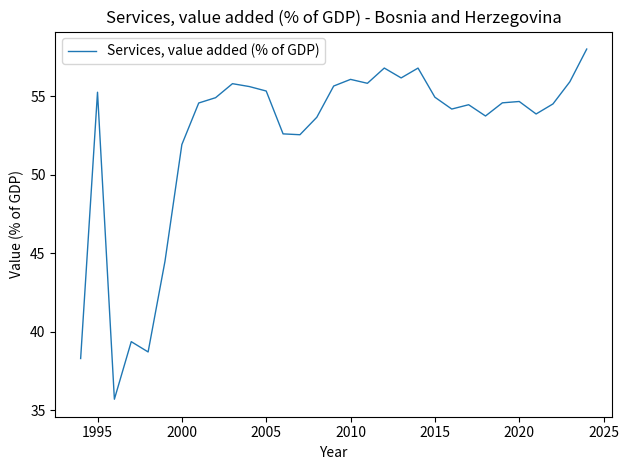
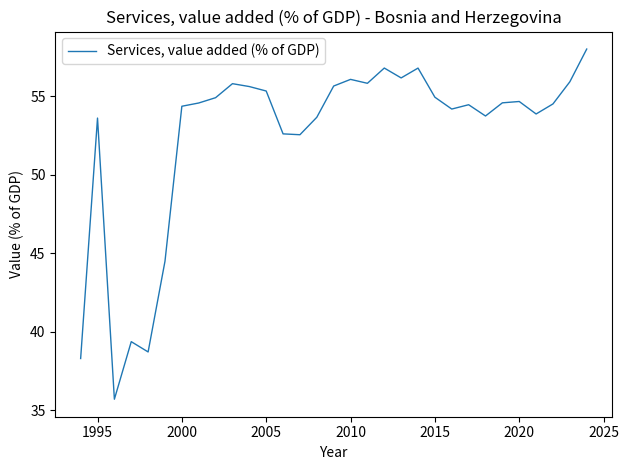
1995: 55.2 -> 53.6
2000: 51.9 -> 54.4
